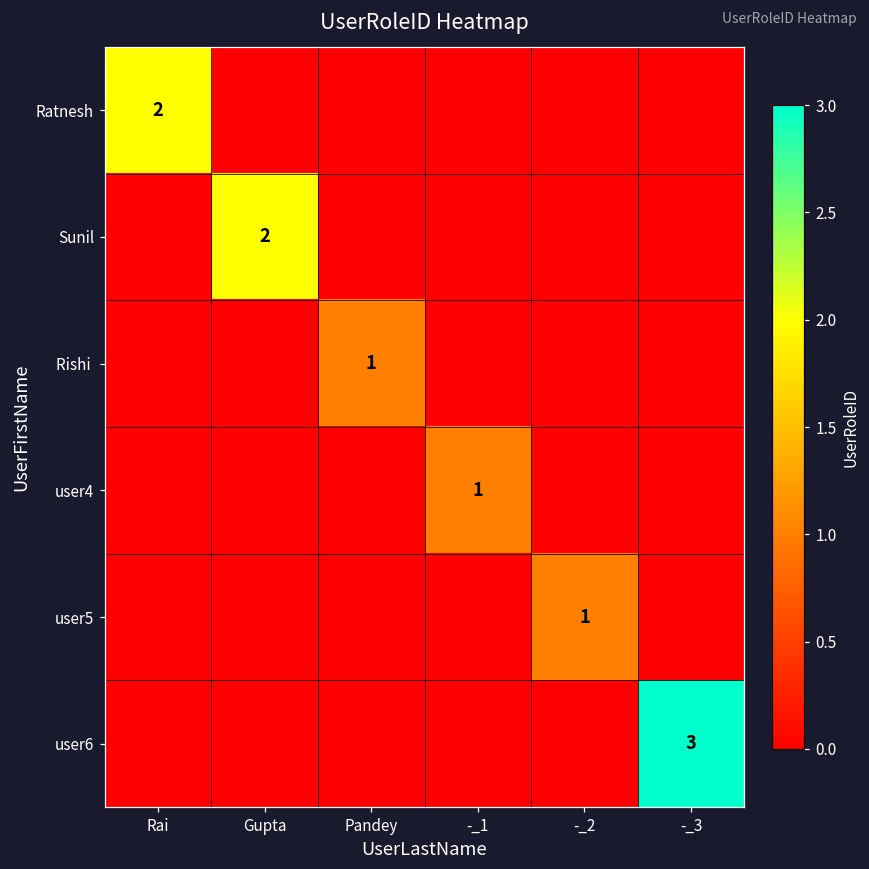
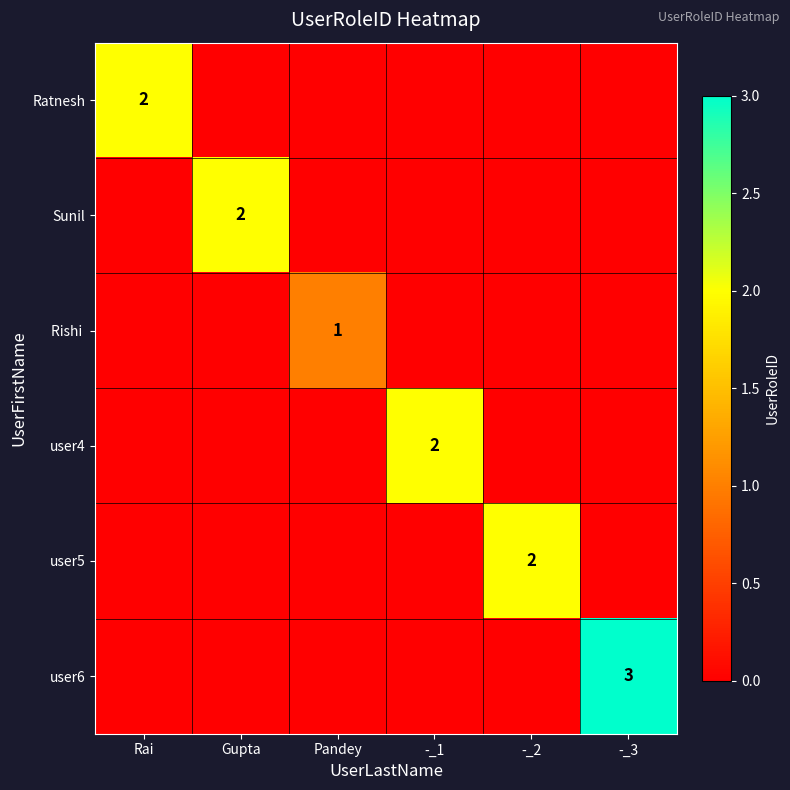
user4, -_1: 1 -> 2
user5, -_2: 1 -> 2
